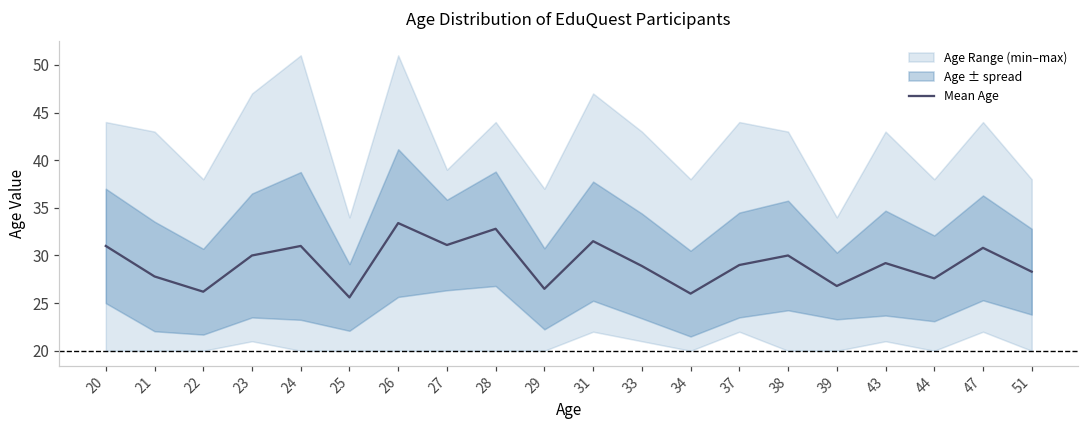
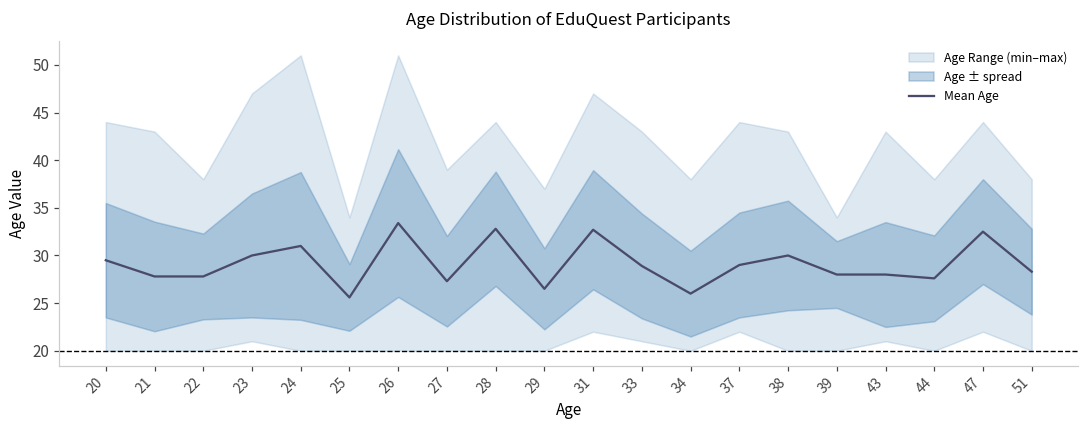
Mean Age, 20: 31 -> 30
Mean Age, 22: 26 -> 28
Mean Age, 27: 31 -> 27
Mean Age, 31: 32 -> 33
Mean Age, 39: 27 -> 28
Mean Age, 43: 29 -> 28
Mean Age, 47: 31 -> 33
